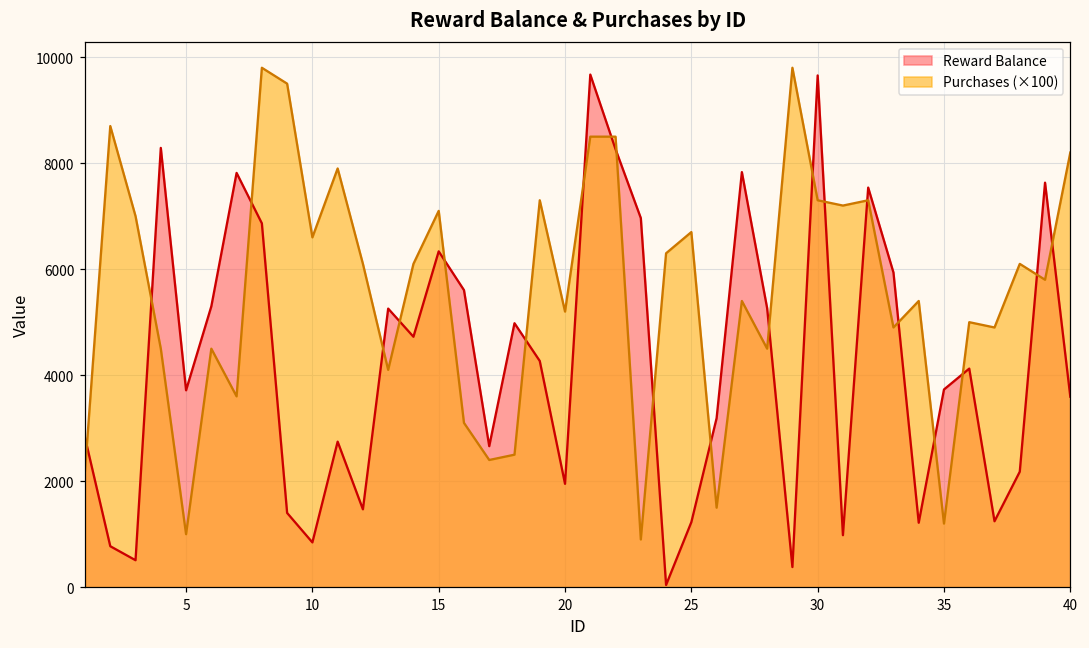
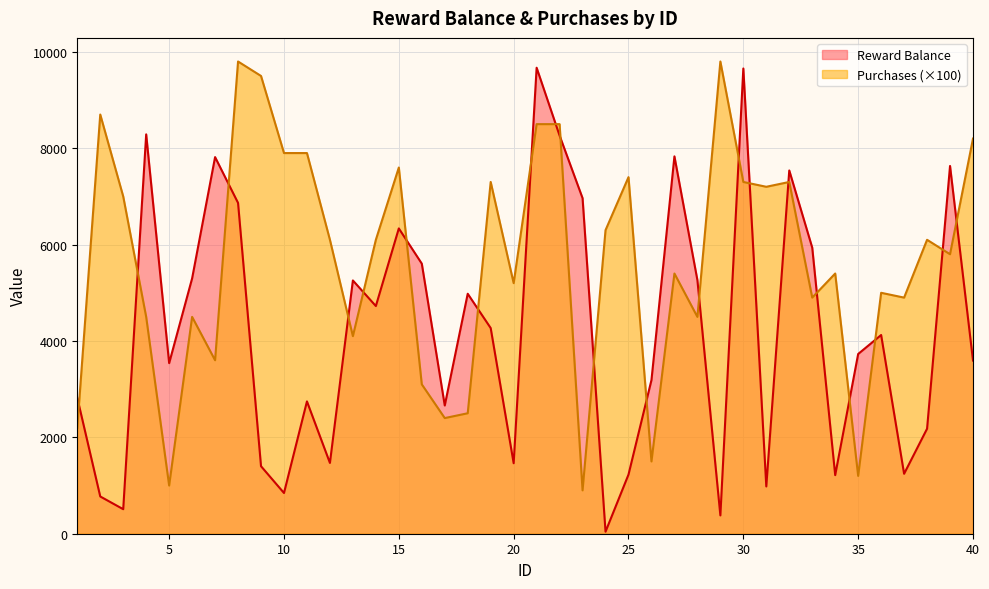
Reward Balance, 5: 3700 -> 3500
Purchases (×100), 10: 6600 -> 7900
Purchases (×100), 15: 7100 -> 7600
Reward Balance, 20: 2000 -> 1500
Purchases (×100), 25: 6700 -> 7400
